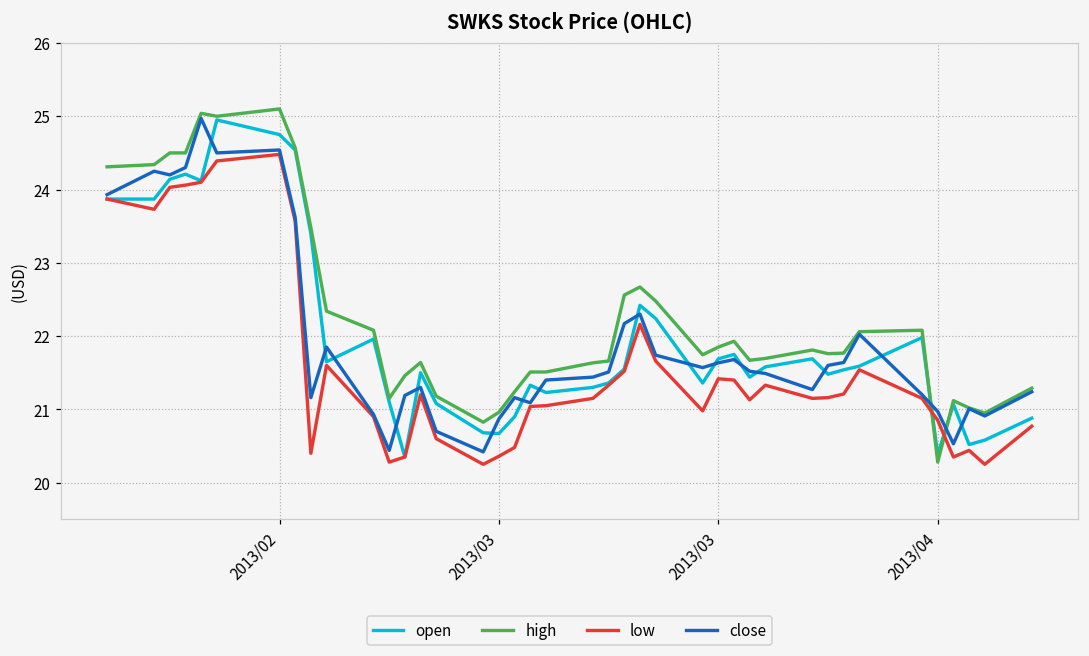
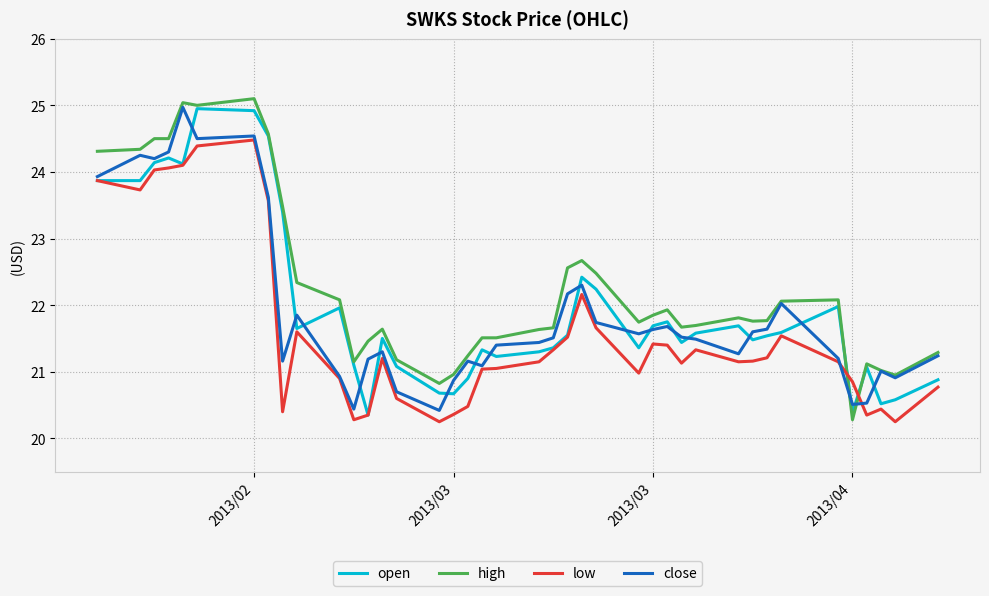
open, 2013/02: 24.8 -> 24.9
close, 2013/04: 21.0 -> 20.5
